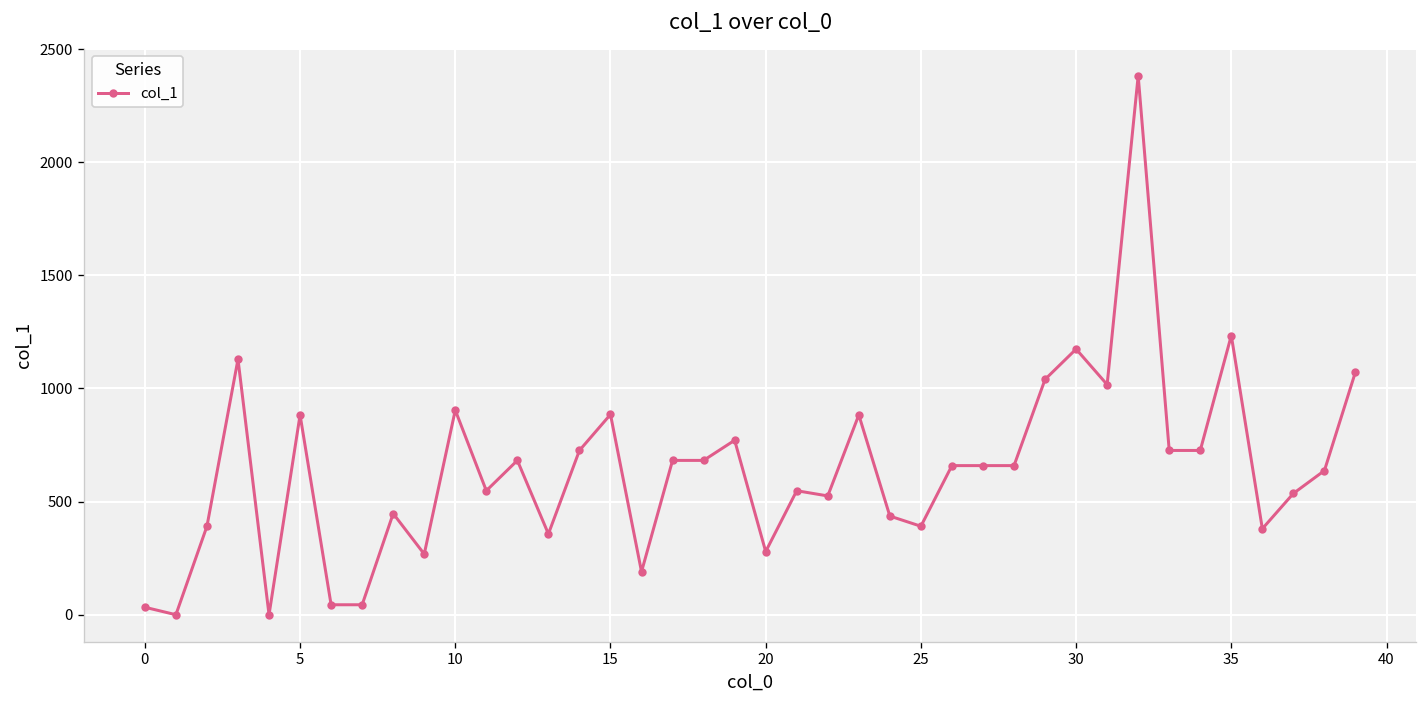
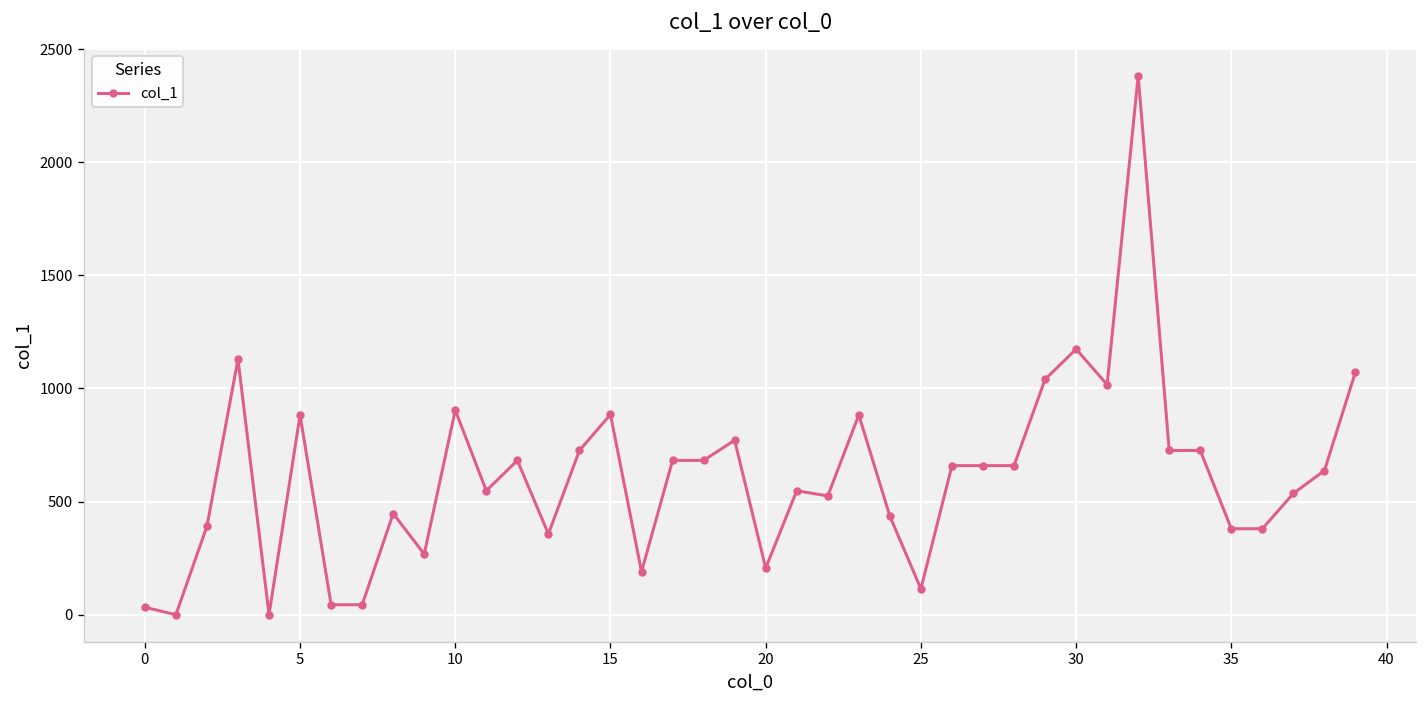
20: 280 -> 210
25: 390 -> 110
35: 1230 -> 380
